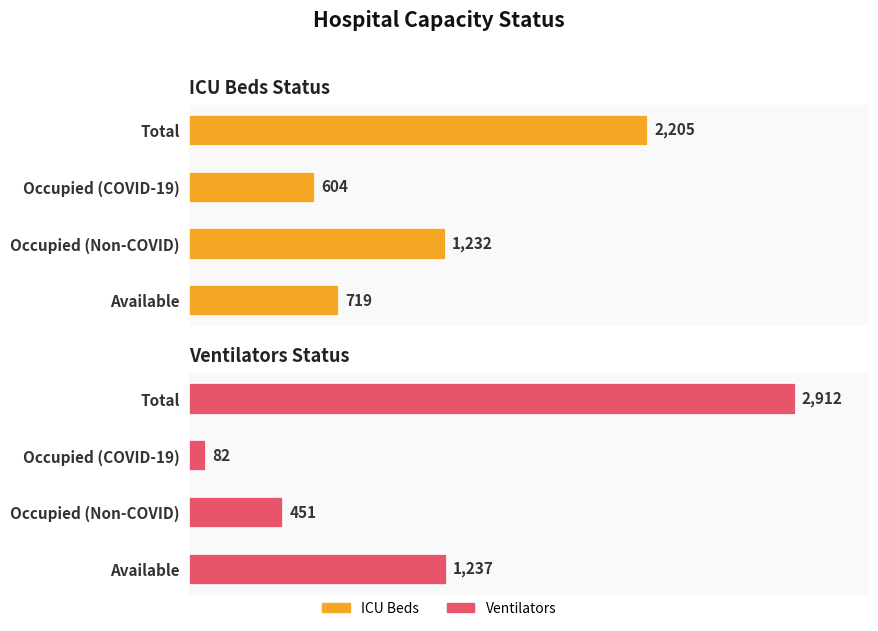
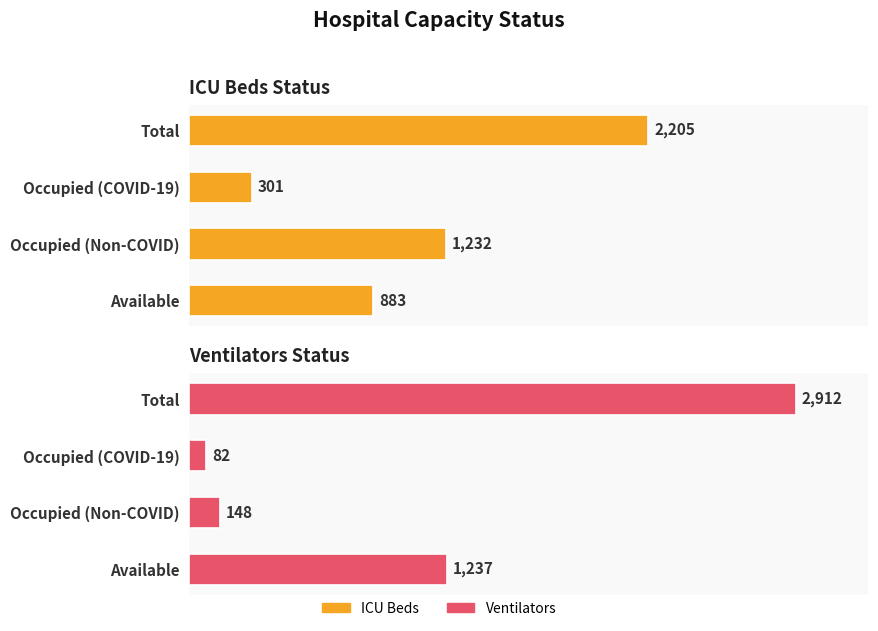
ICU Beds Status, Occupied (COVID-19): 604 -> 301
ICU Beds Status, Available: 719 -> 883
Ventilators Status, Occupied (Non-COVID): 451 -> 148
